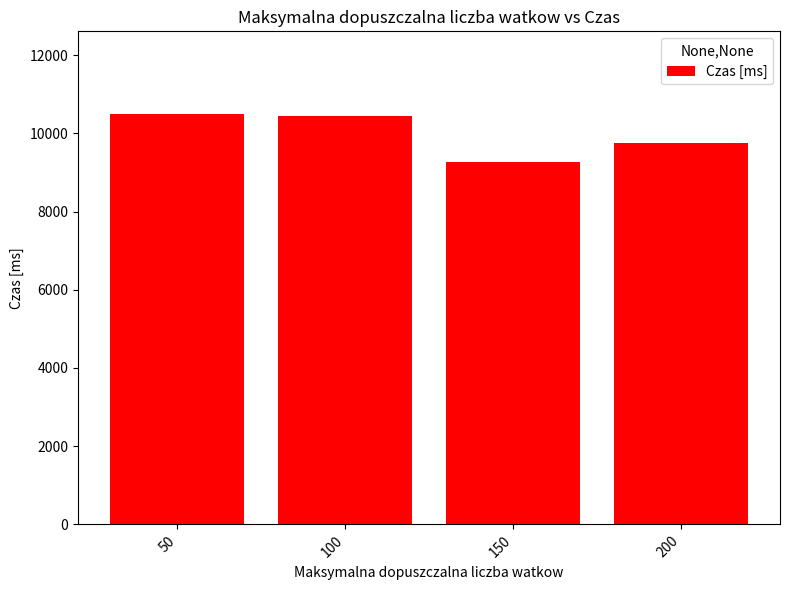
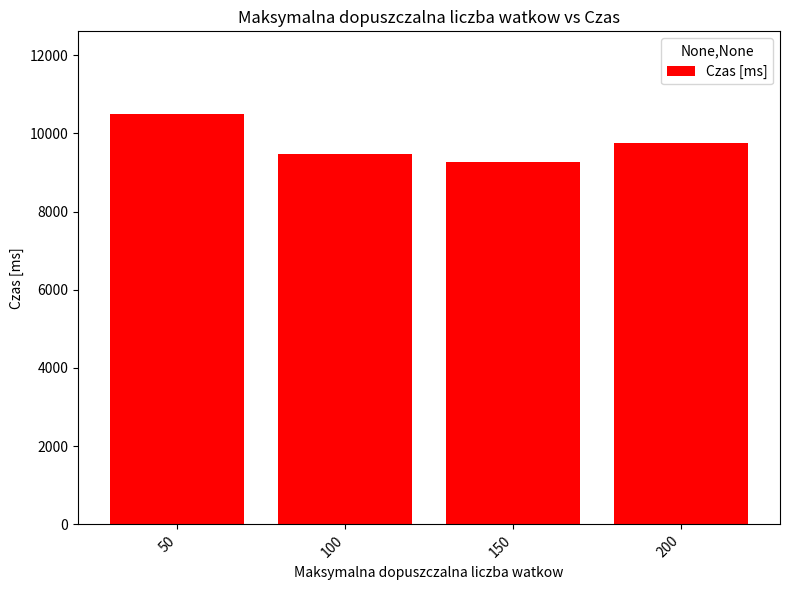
100: 10400 -> 9500
